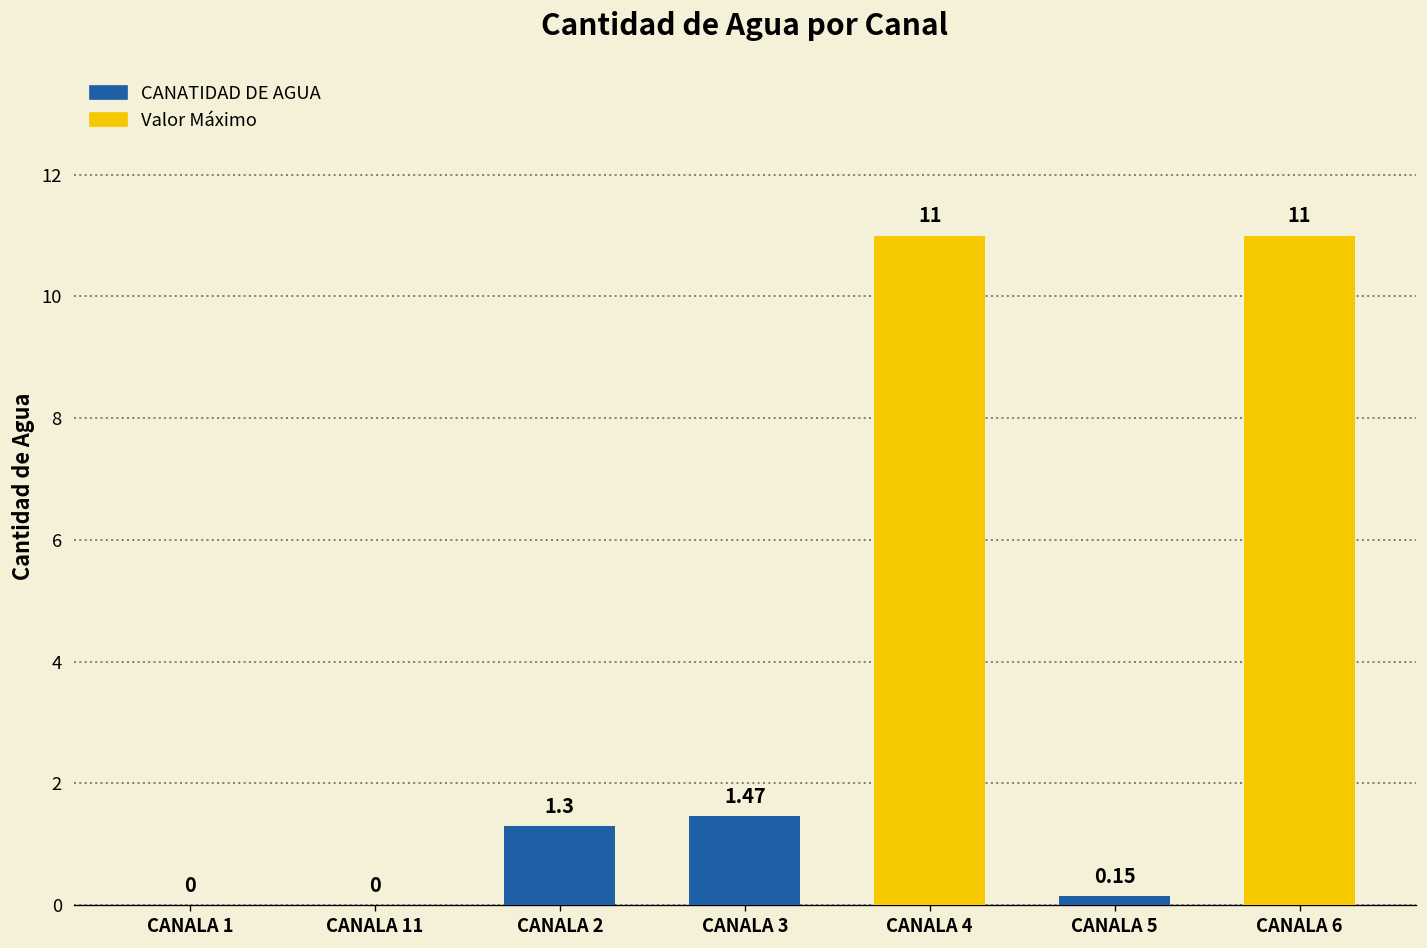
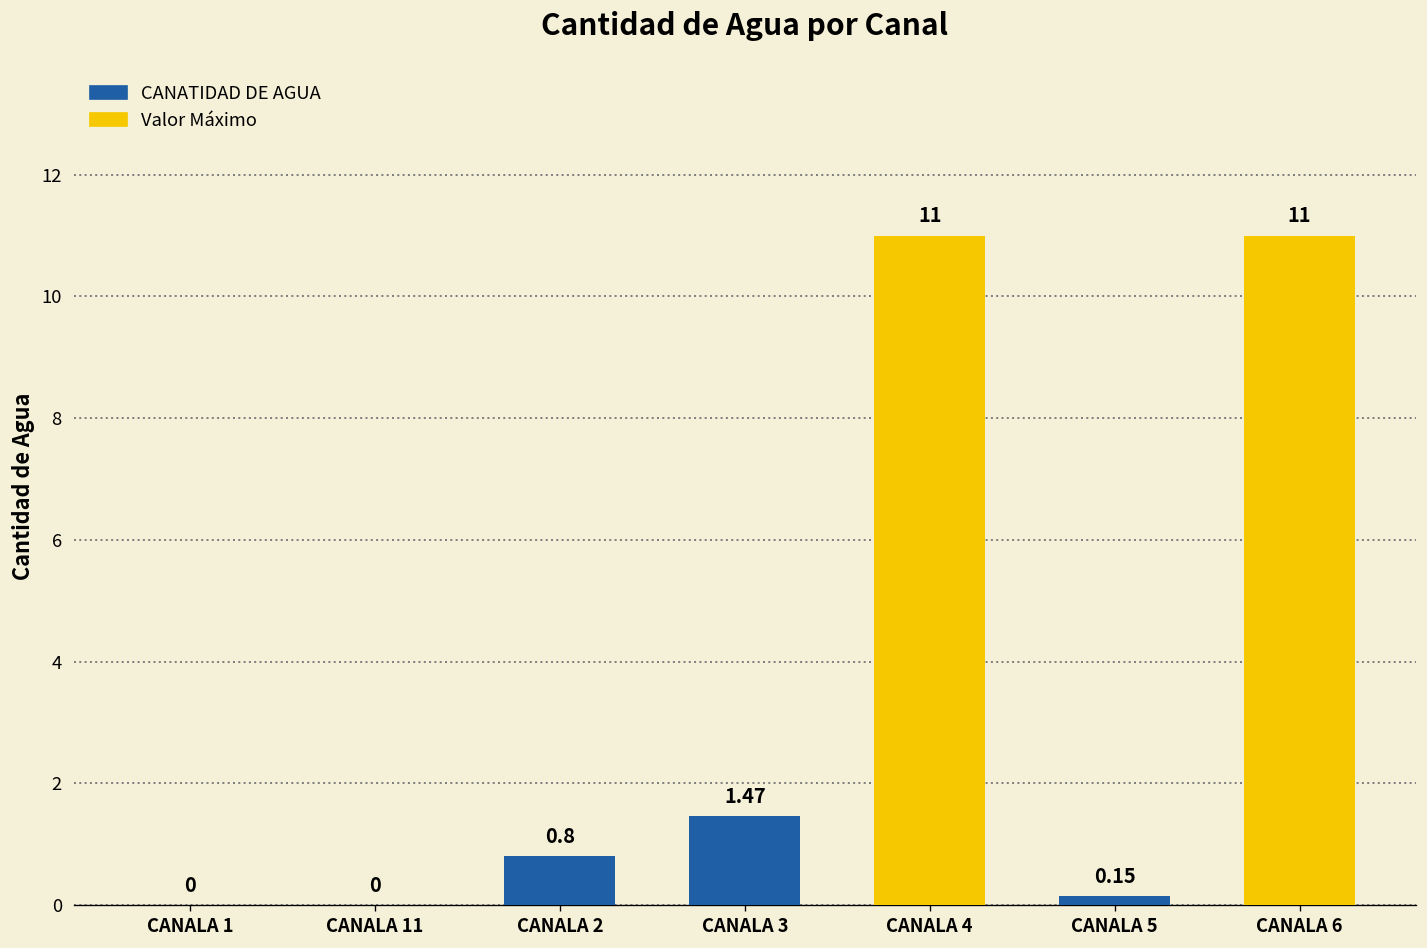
CANALA 2: 1.3 -> 0.8
